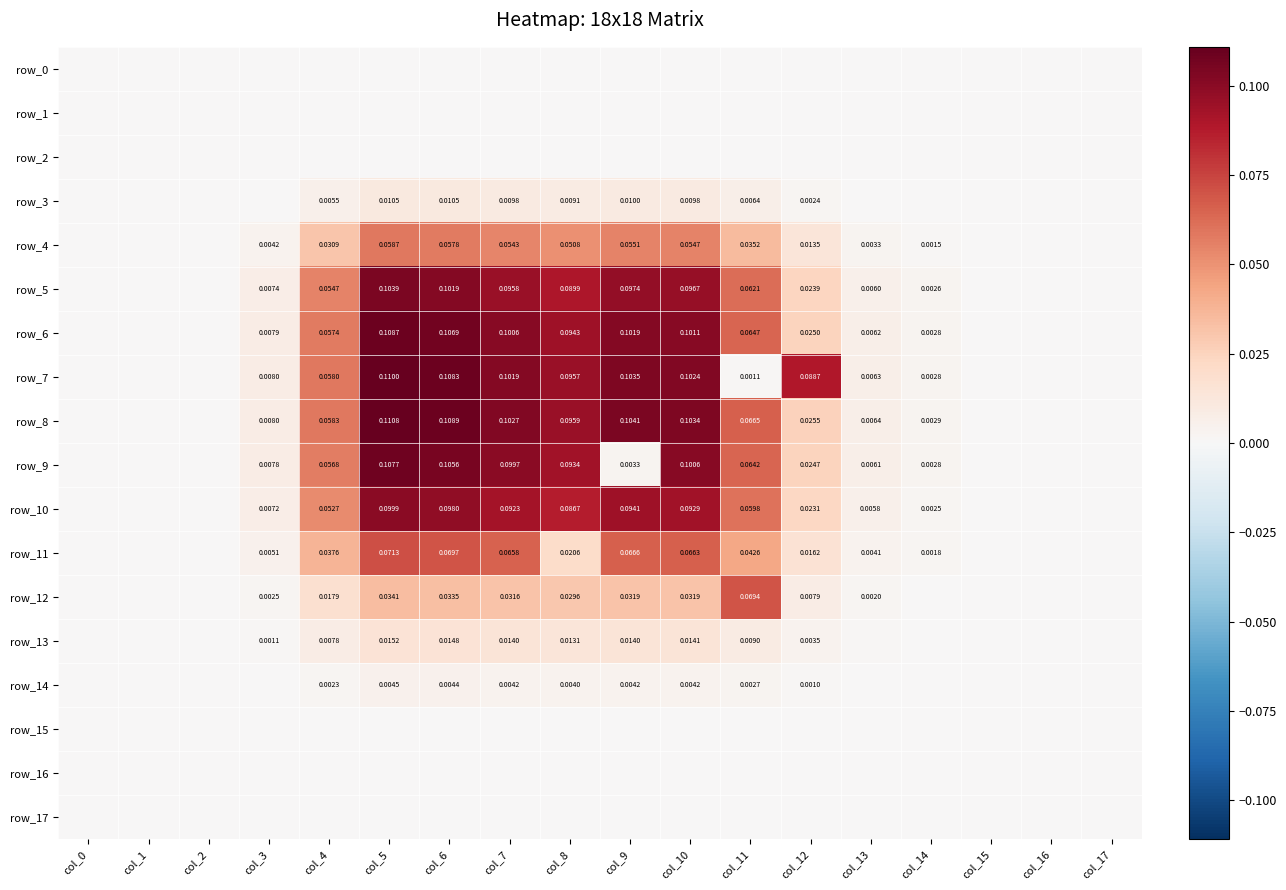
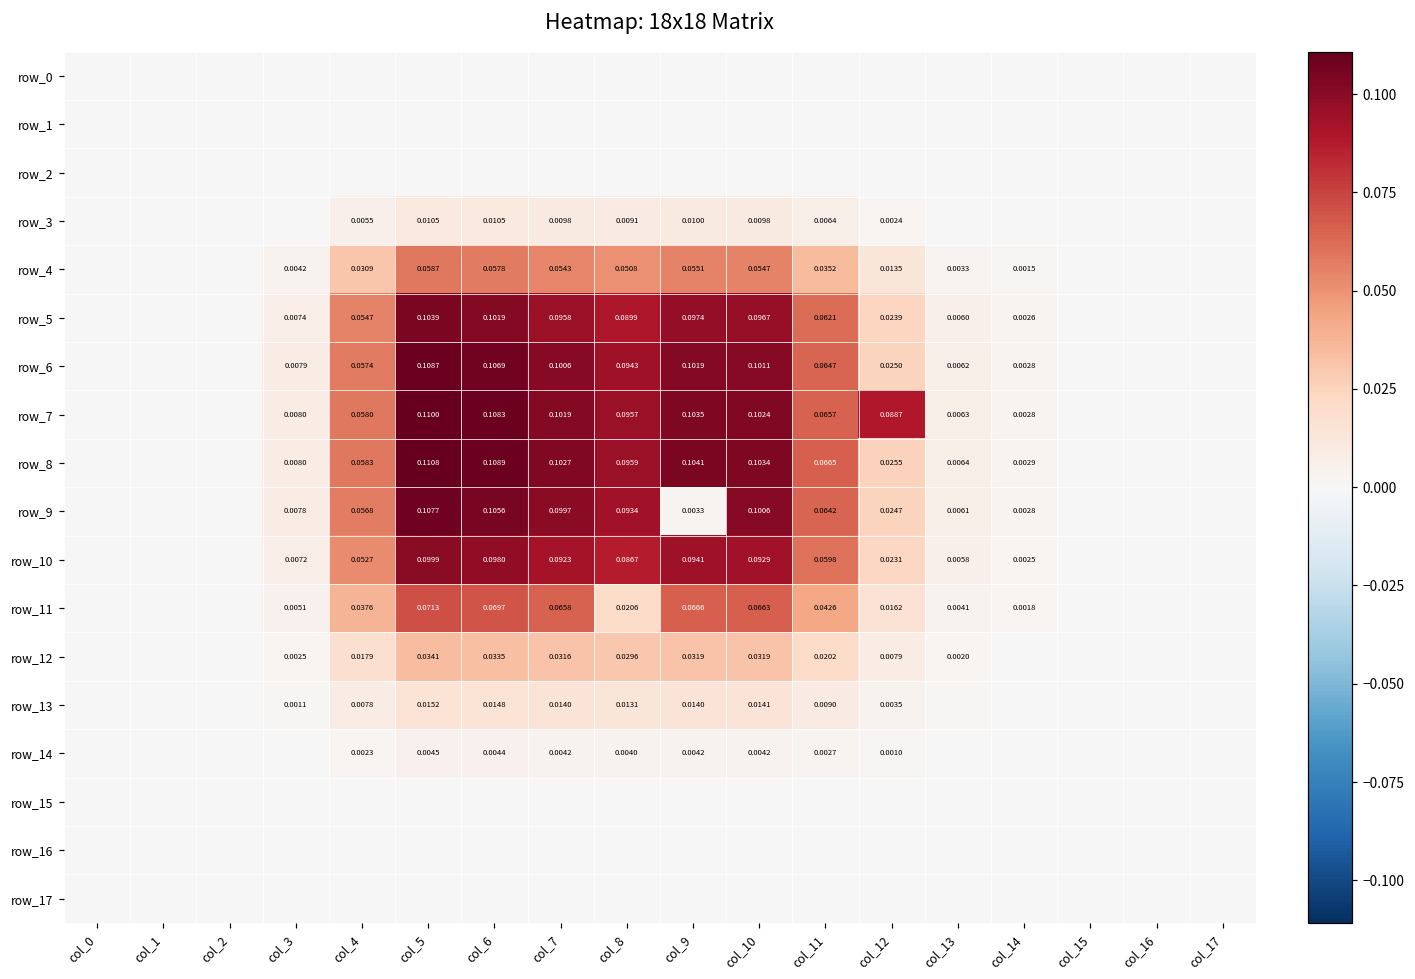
row_7, col_11: 0.0011 -> 0.0657
row_12, col_11: 0.0694 -> 0.0202
